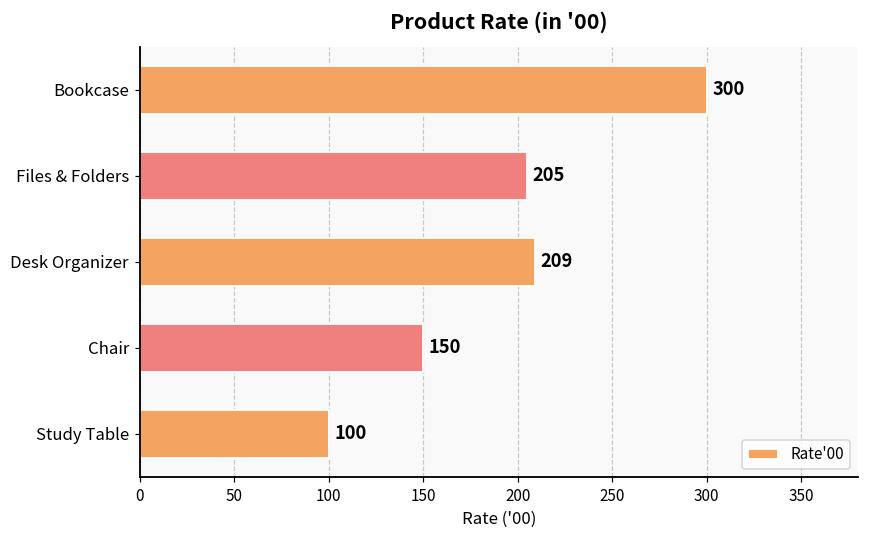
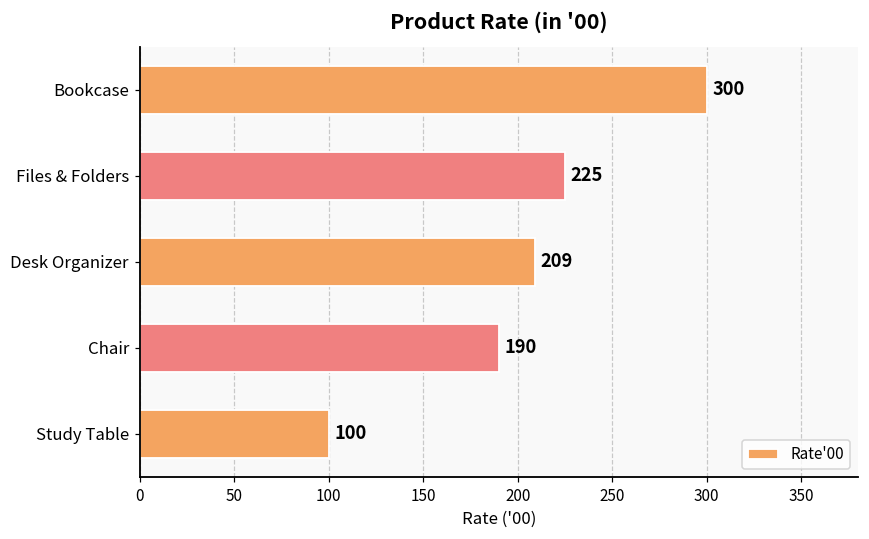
Files & Folders: 205 -> 225
Chair: 150 -> 190
